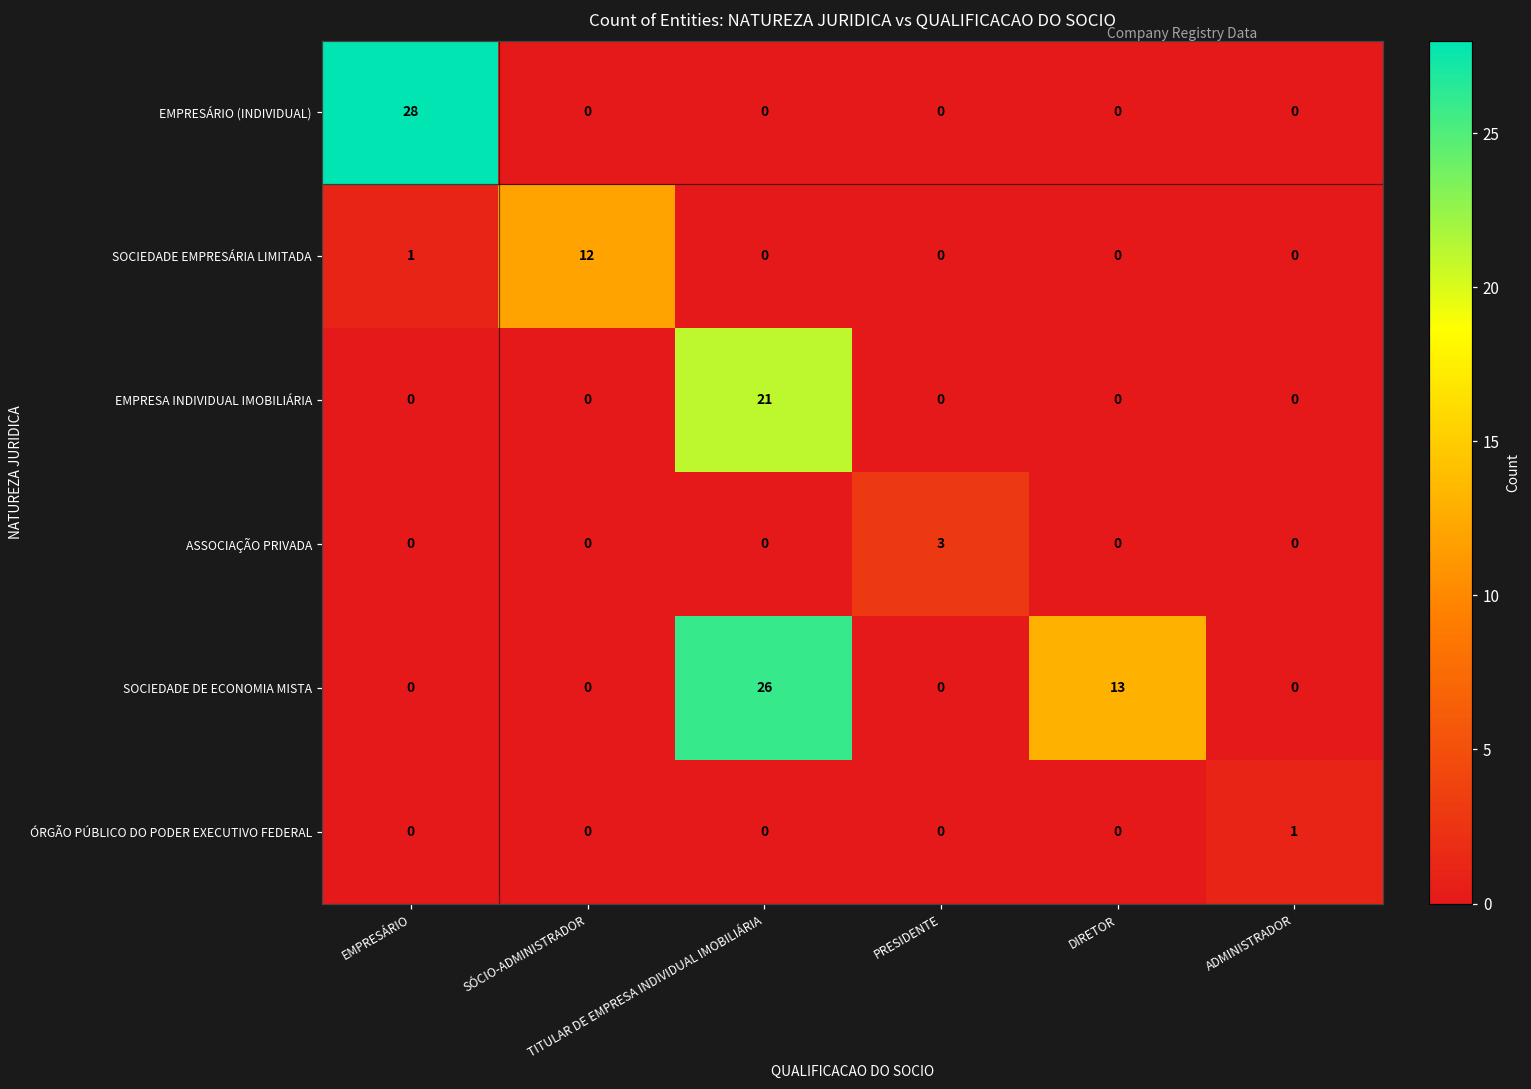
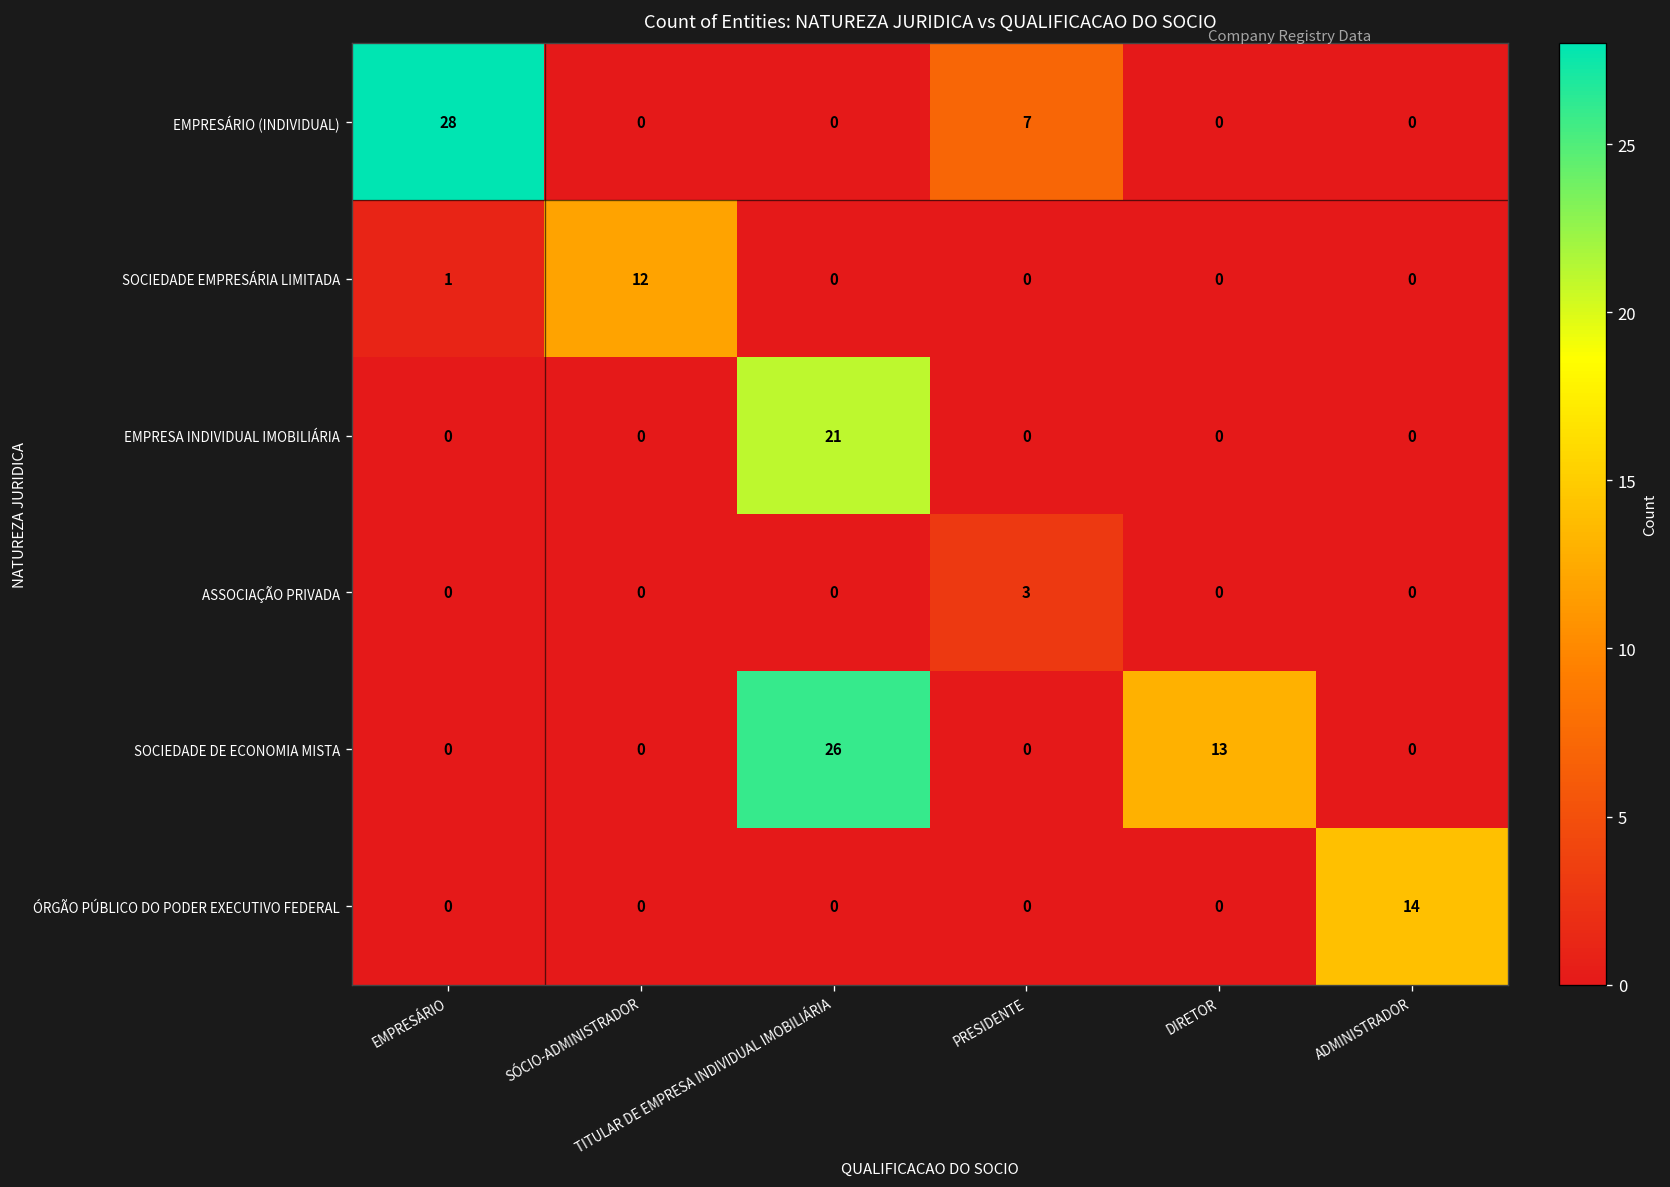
EMPRESÁRIO (INDIVIDUAL), PRESIDENTE: 0 -> 7
ÓRGÃO PÚBLICO DO PODER EXECUTIVO FEDERAL, ADMINISTRADOR: 1 -> 14
